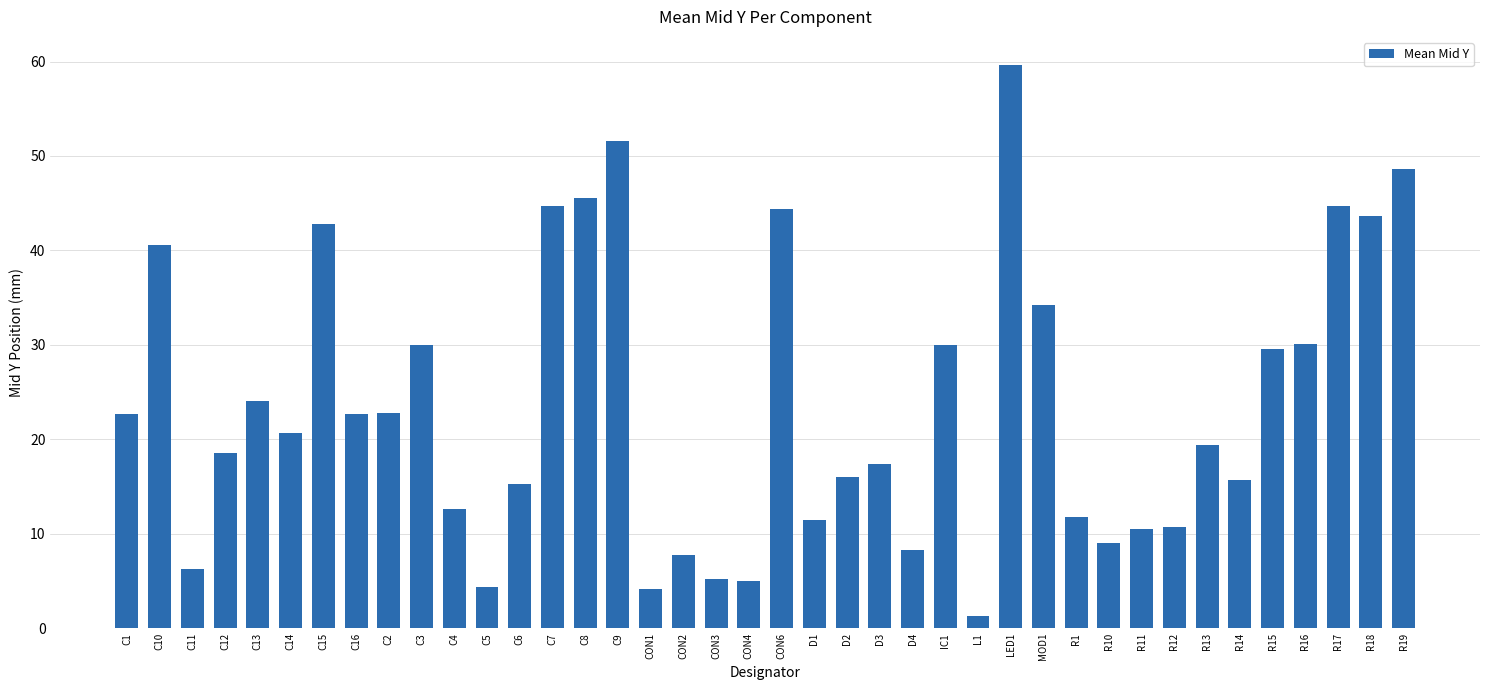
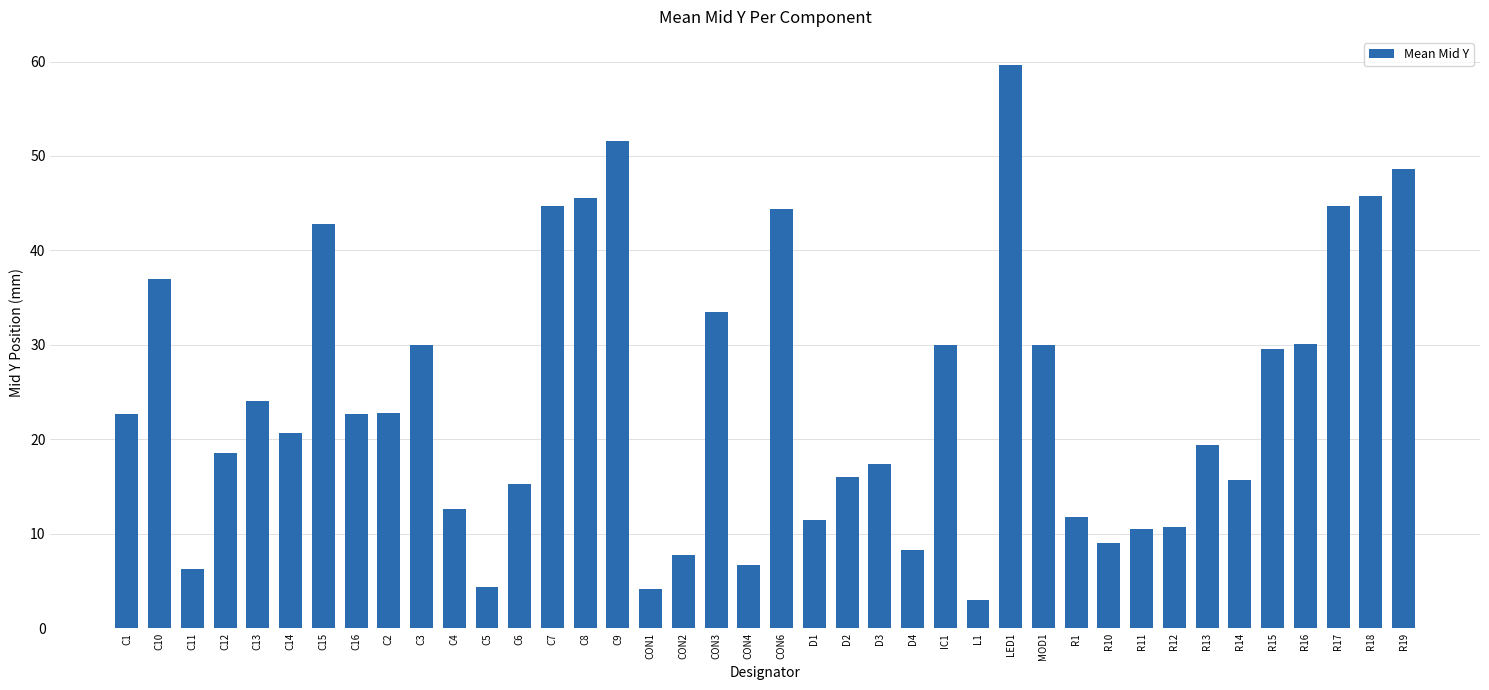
C10: 41 -> 37
CON3: 5 -> 34
CON4: 5 -> 7
L1: 1 -> 3
MOD1: 34 -> 30
R18: 44 -> 46
